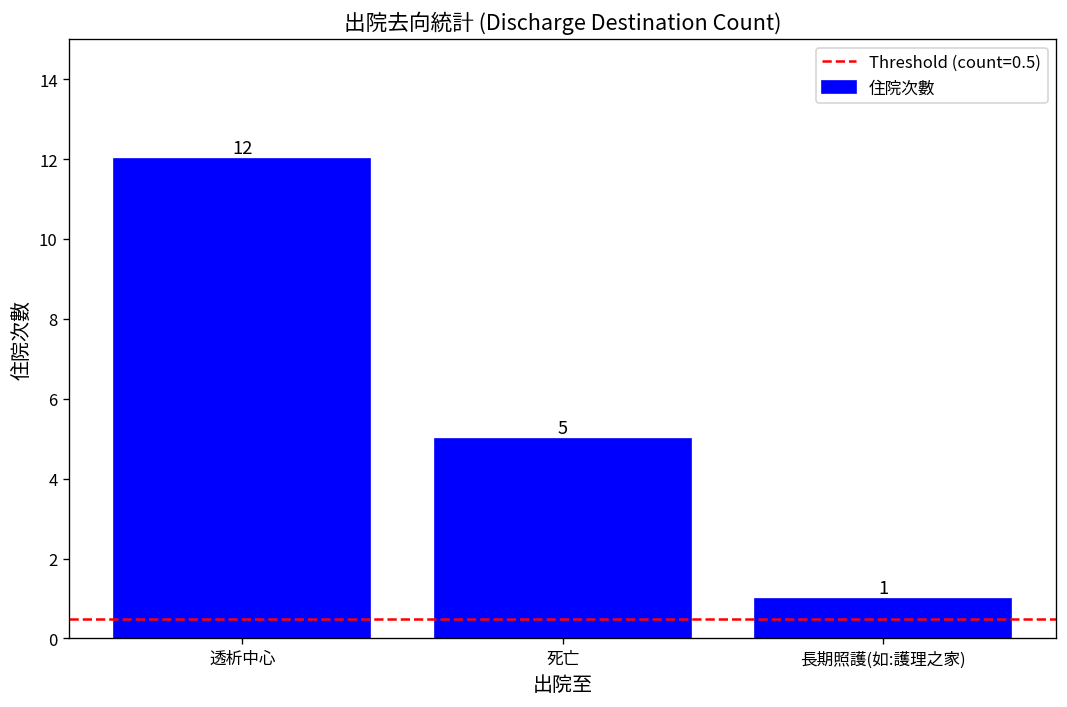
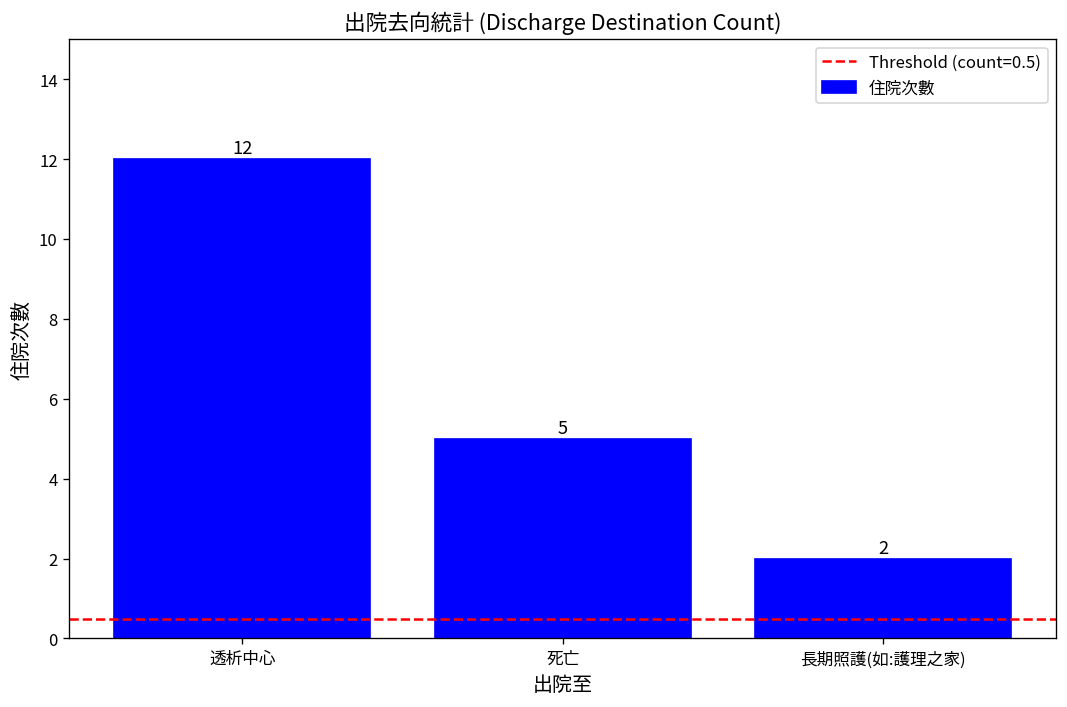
長期照護(如:護理之家): 1 -> 2
